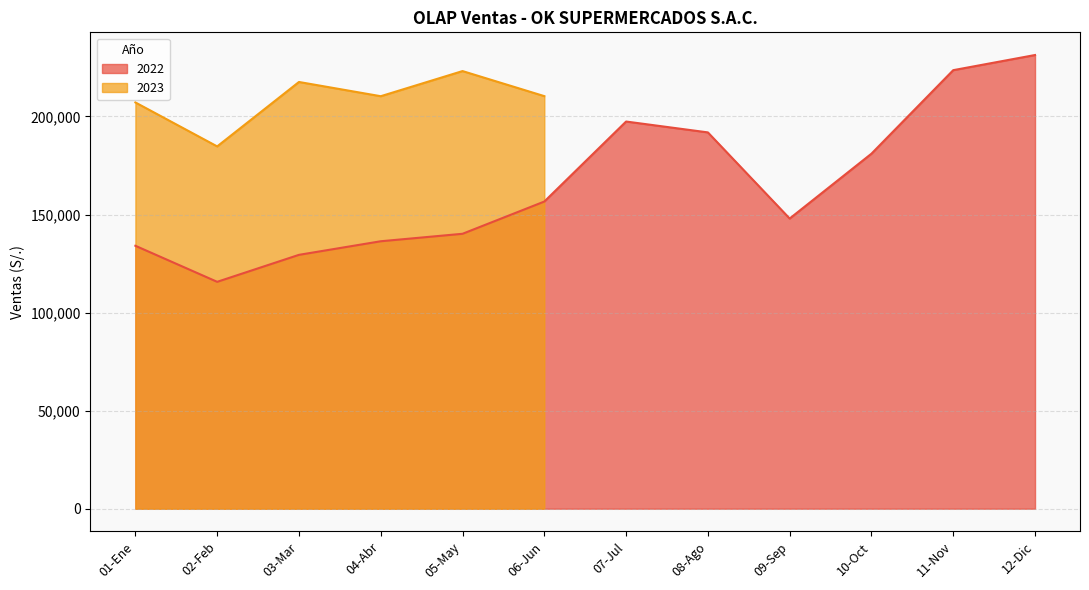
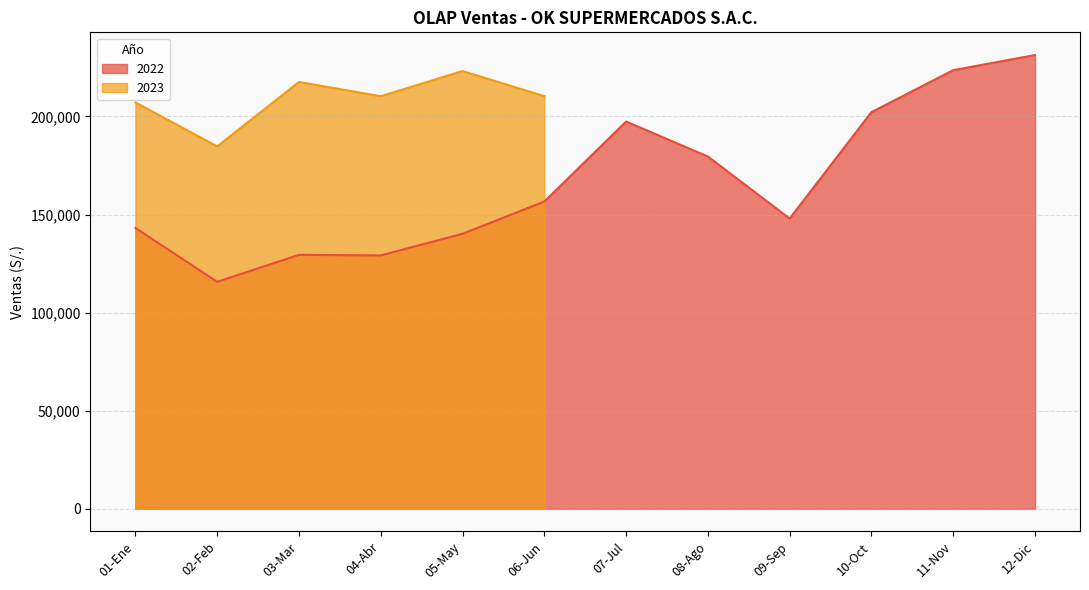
2022, 01-Ene: 134,000 -> 143,000
2022, 04-Abr: 136,000 -> 129,000
2022, 08-Ago: 192,000 -> 180,000
2022, 10-Oct: 181,000 -> 202,000
